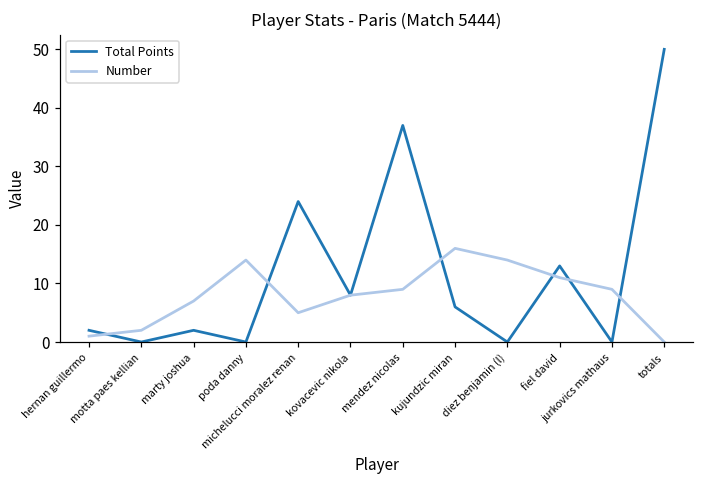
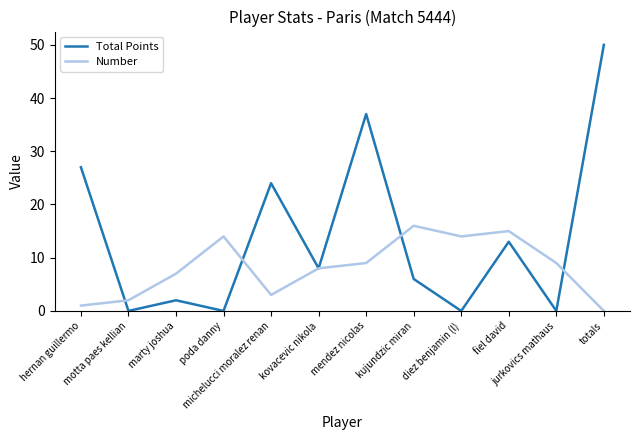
Total Points, hernan guillermo: 2 -> 27
Number, michelucci moralez renan: 5 -> 3
Number, fiel david: 11 -> 15
